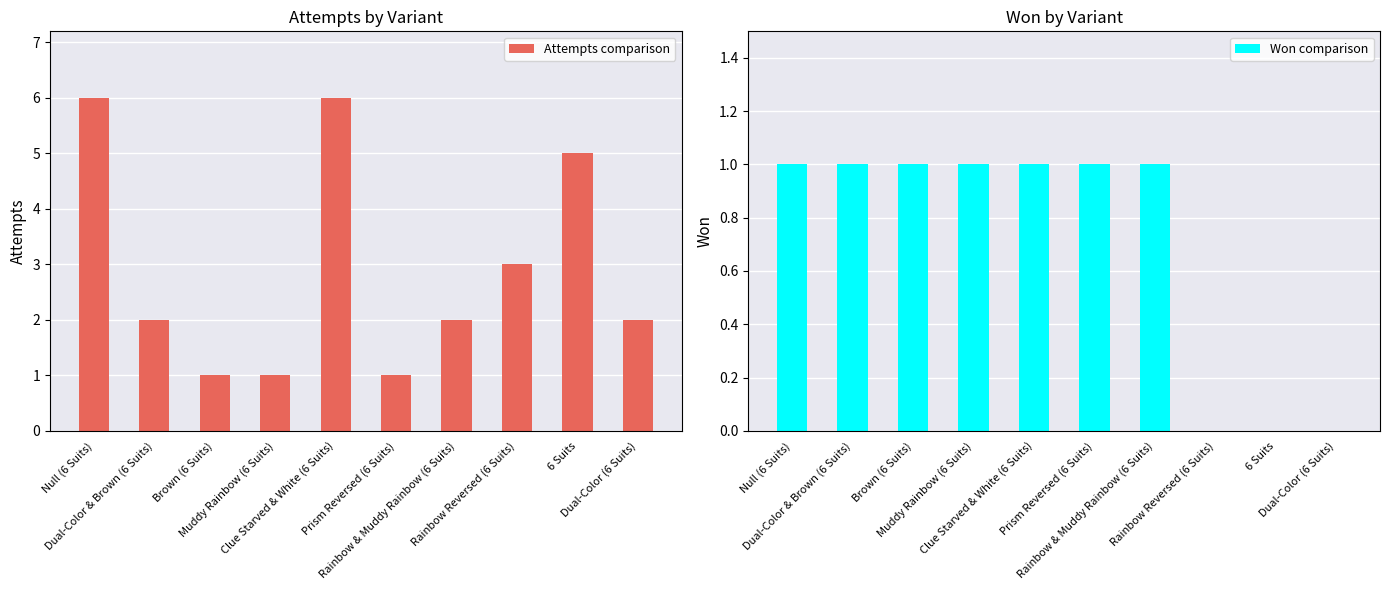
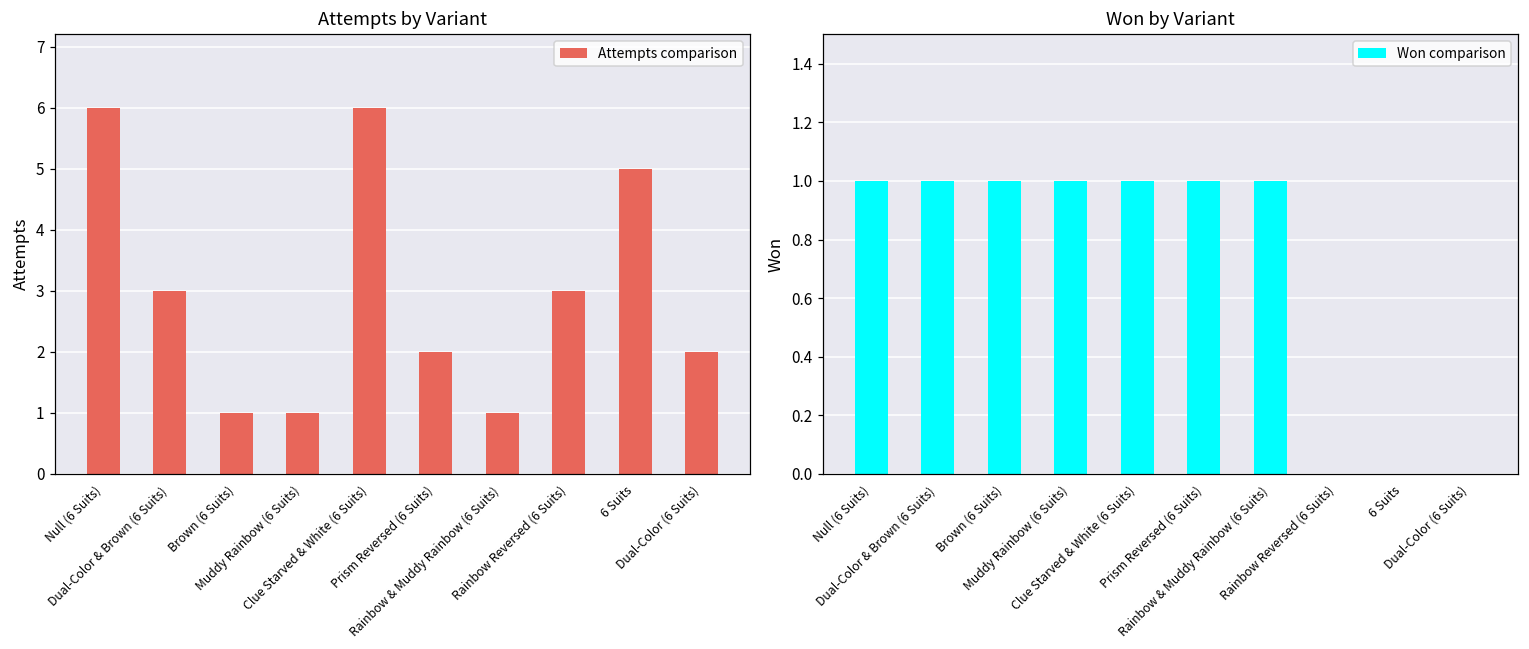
Attempts by Variant, Dual-Color & Brown (6 Suits): 2 -> 3
Attempts by Variant, Prism Reversed (6 Suits): 1 -> 2
Attempts by Variant, Rainbow & Muddy Rainbow (6 Suits): 2 -> 1
